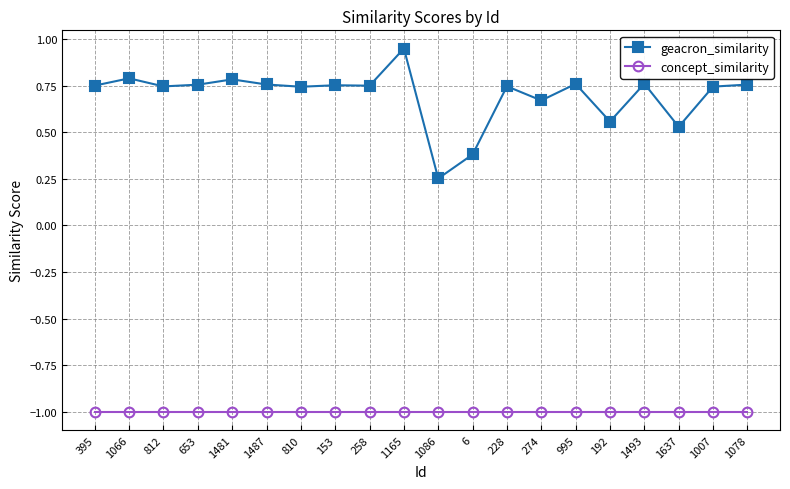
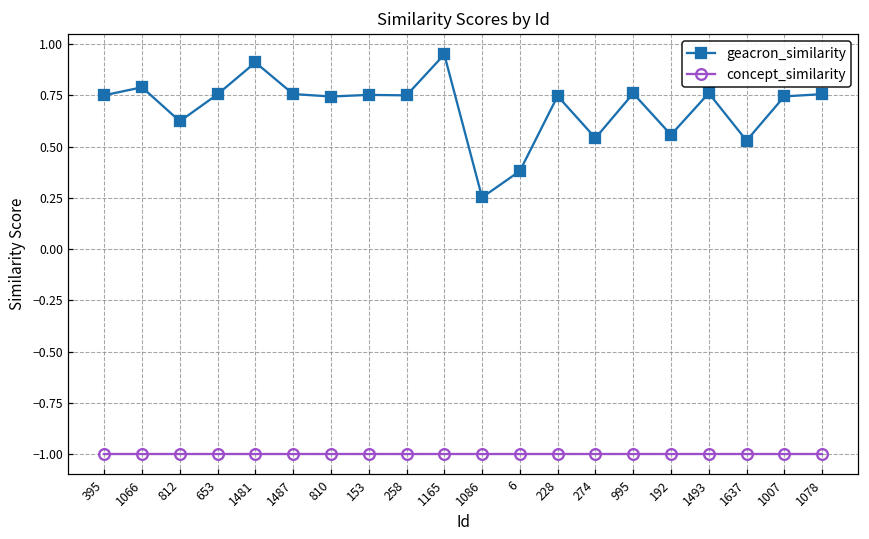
geacron_similarity, 812: 0.75 -> 0.62
geacron_similarity, 1481: 0.78 -> 0.91
geacron_similarity, 274: 0.67 -> 0.54
